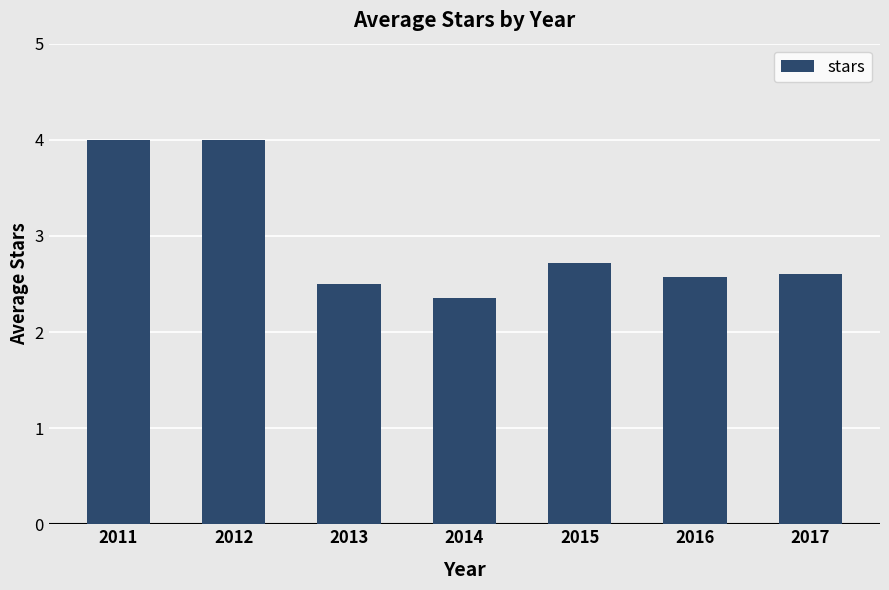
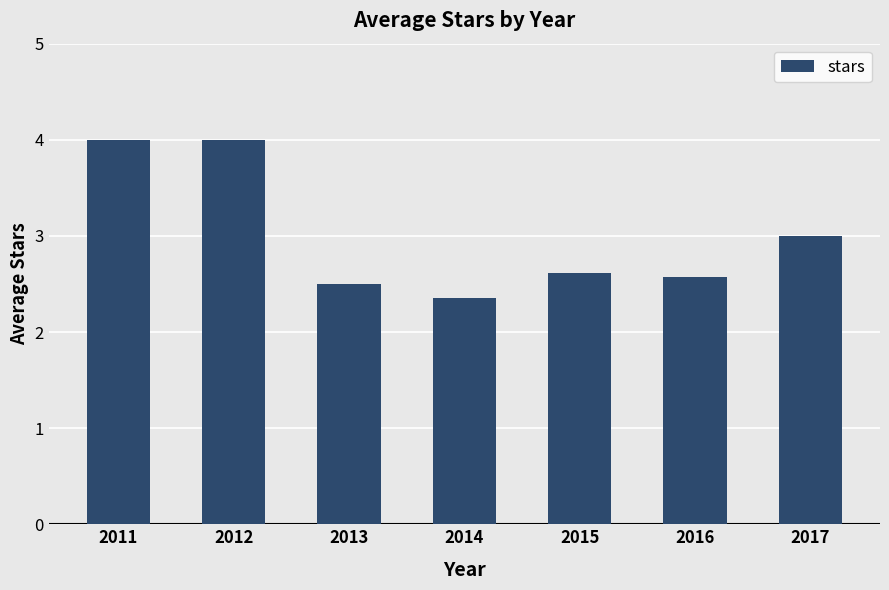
2015: 2.7 -> 2.6
2017: 2.6 -> 3.0
